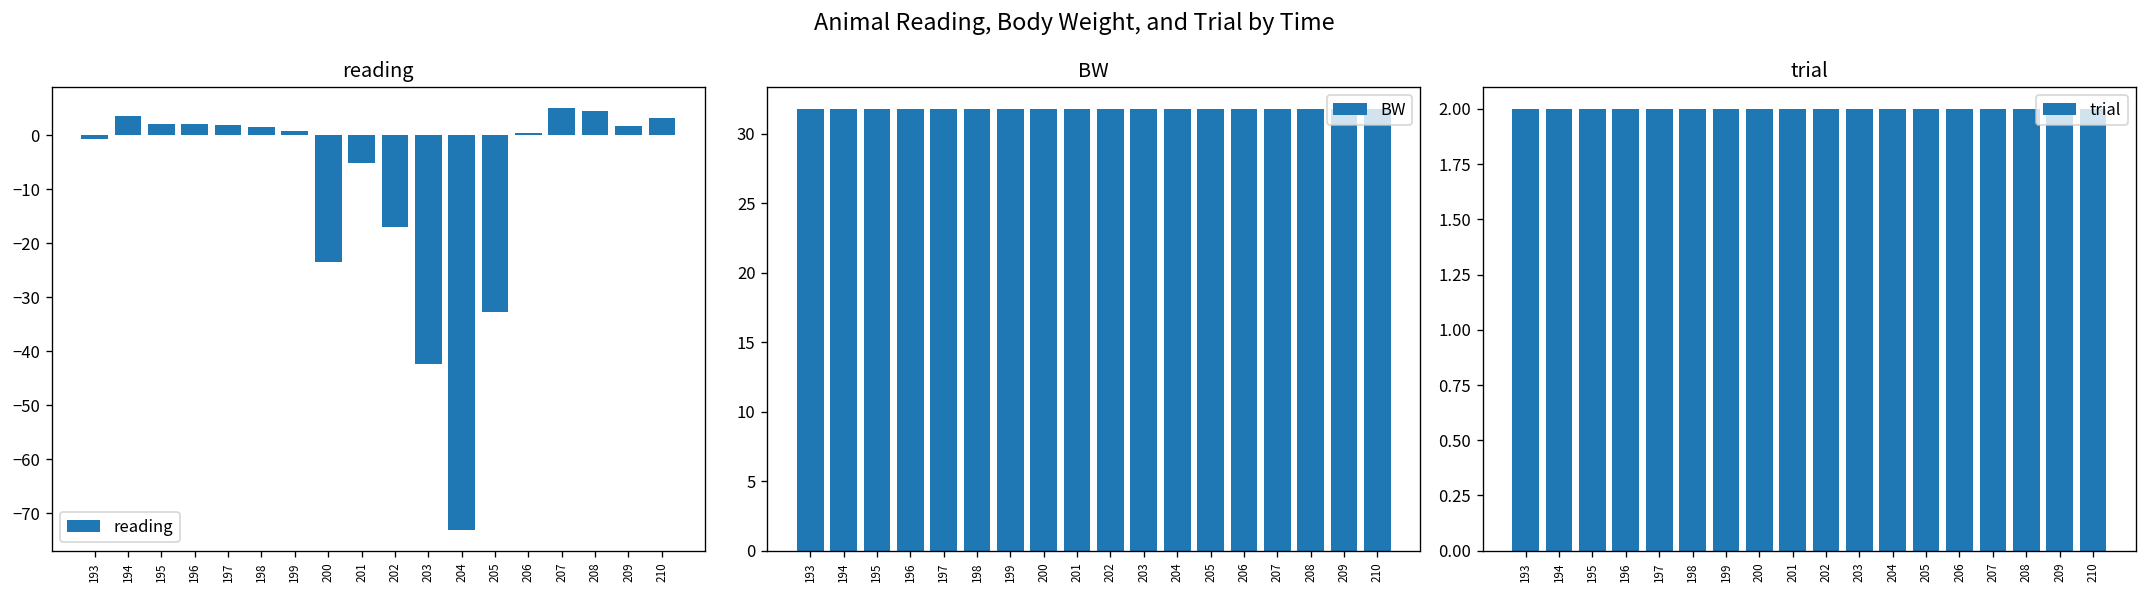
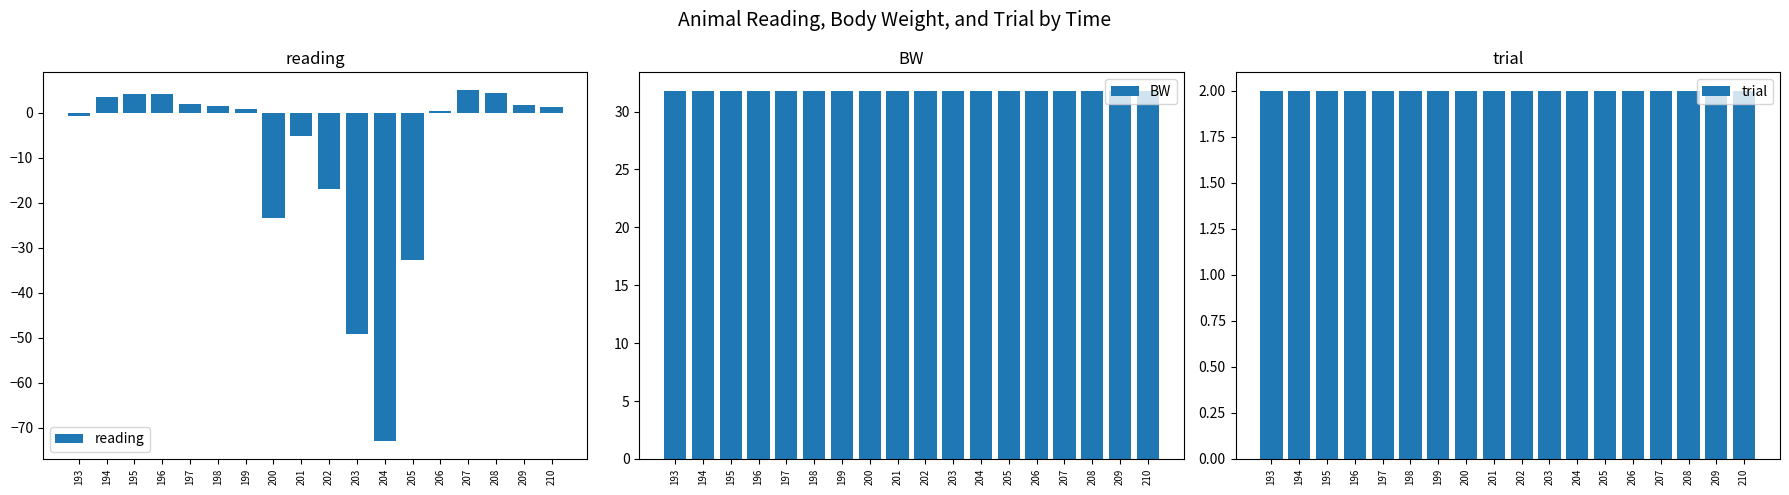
reading, 195: 2 -> 4
reading, 196: 2 -> 4
reading, 203: -42 -> -49
reading, 210: 3 -> 1
